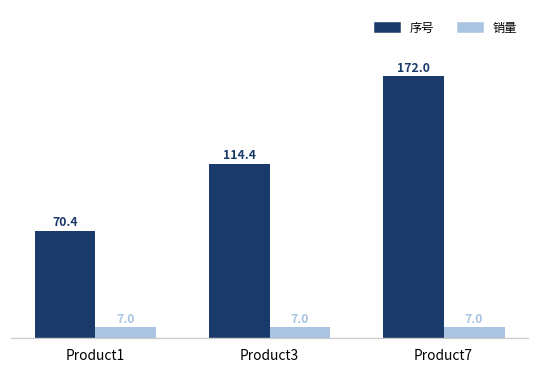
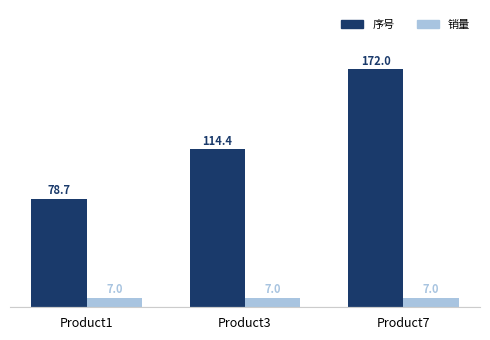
序号, Product1: 70.4 -> 78.7
